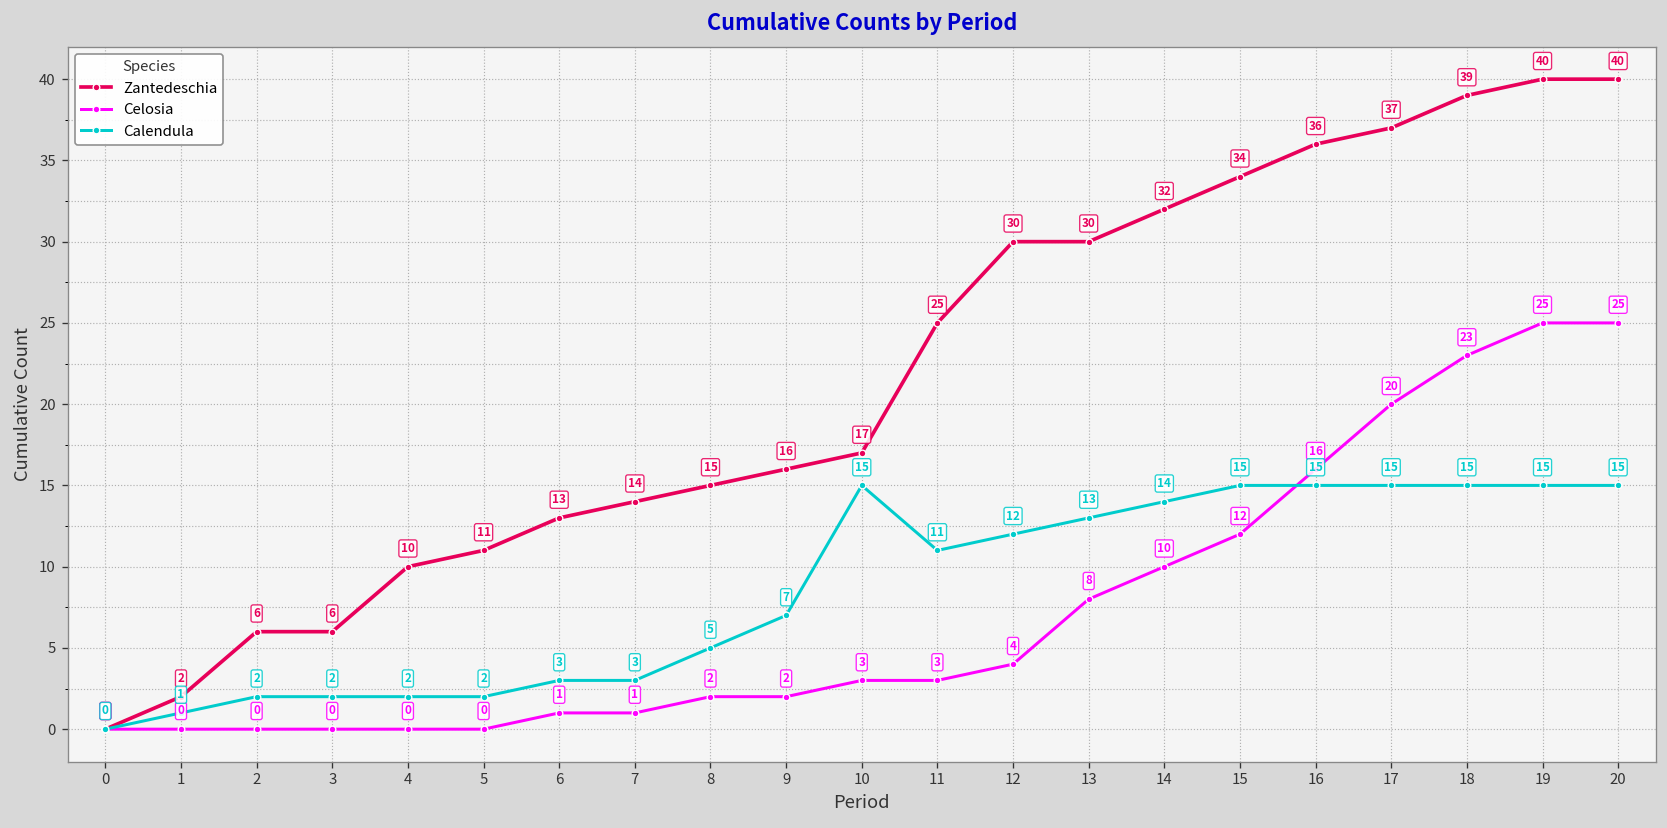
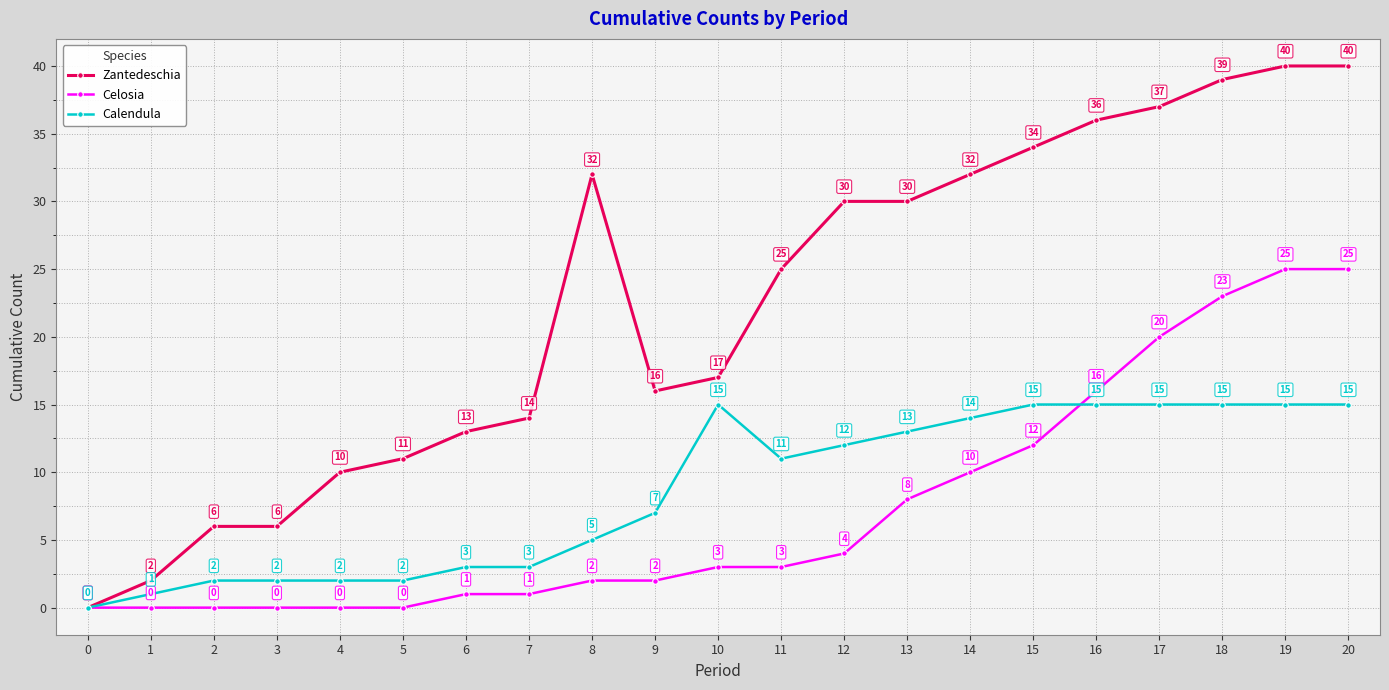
Zantedeschia, 8: 15 -> 32
